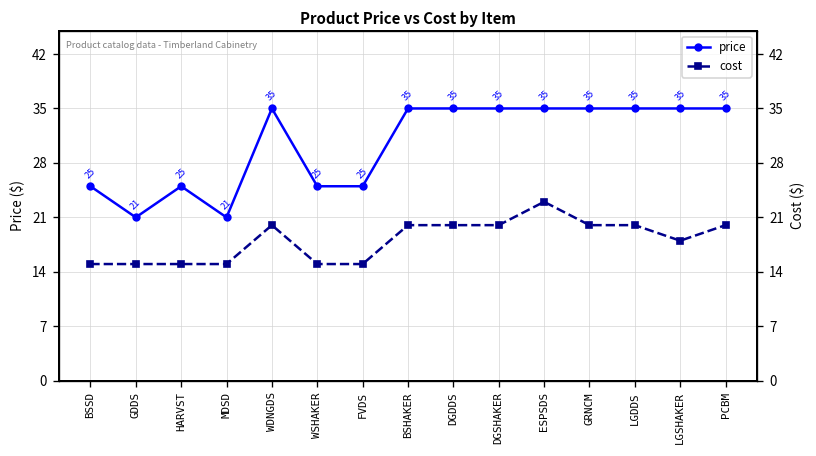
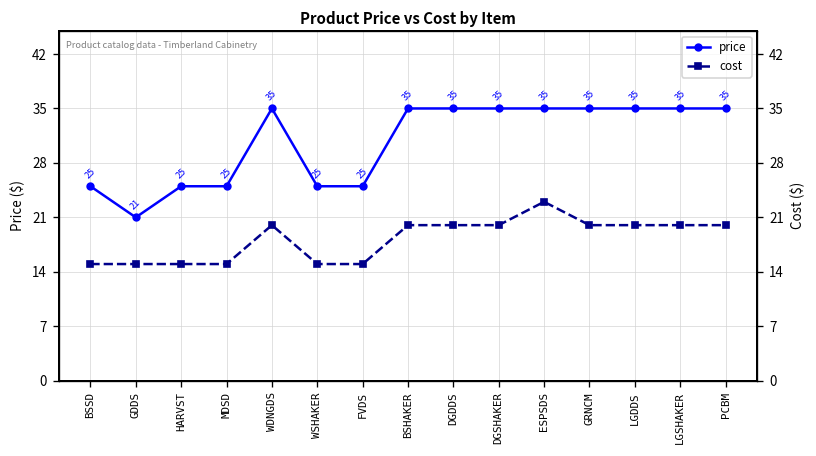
price, MDSD: 21 -> 25
cost, LGSHAKER: 18 -> 20
